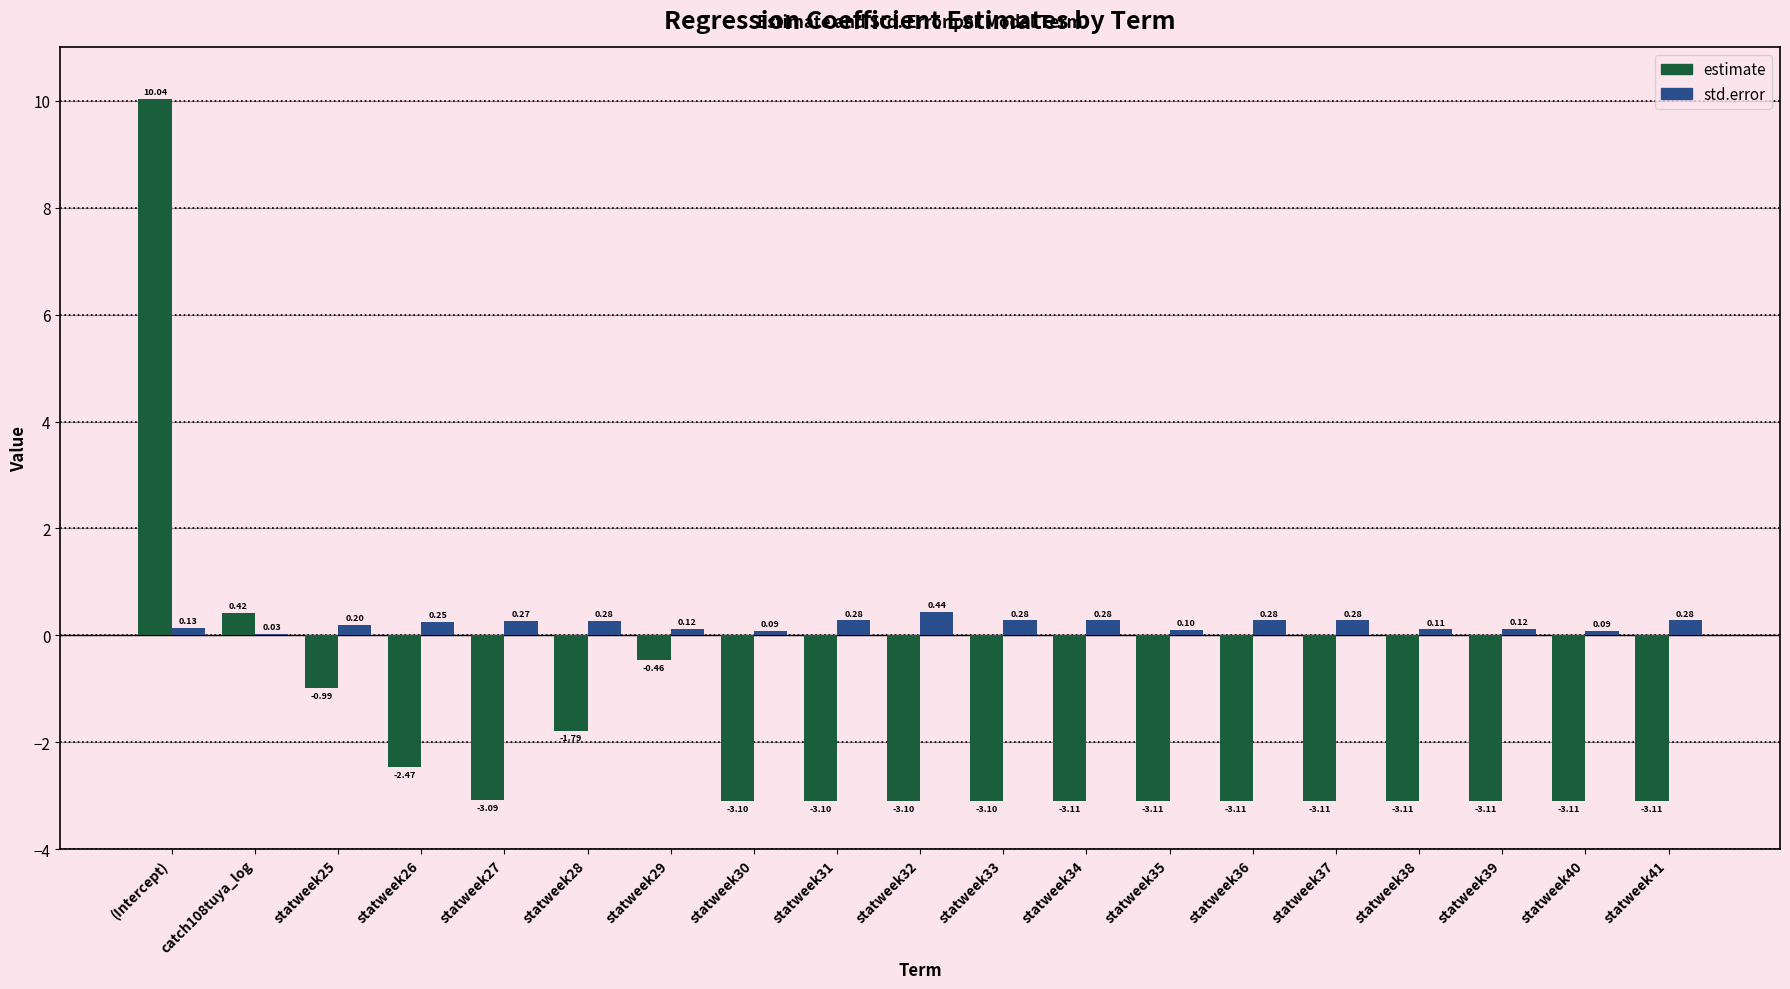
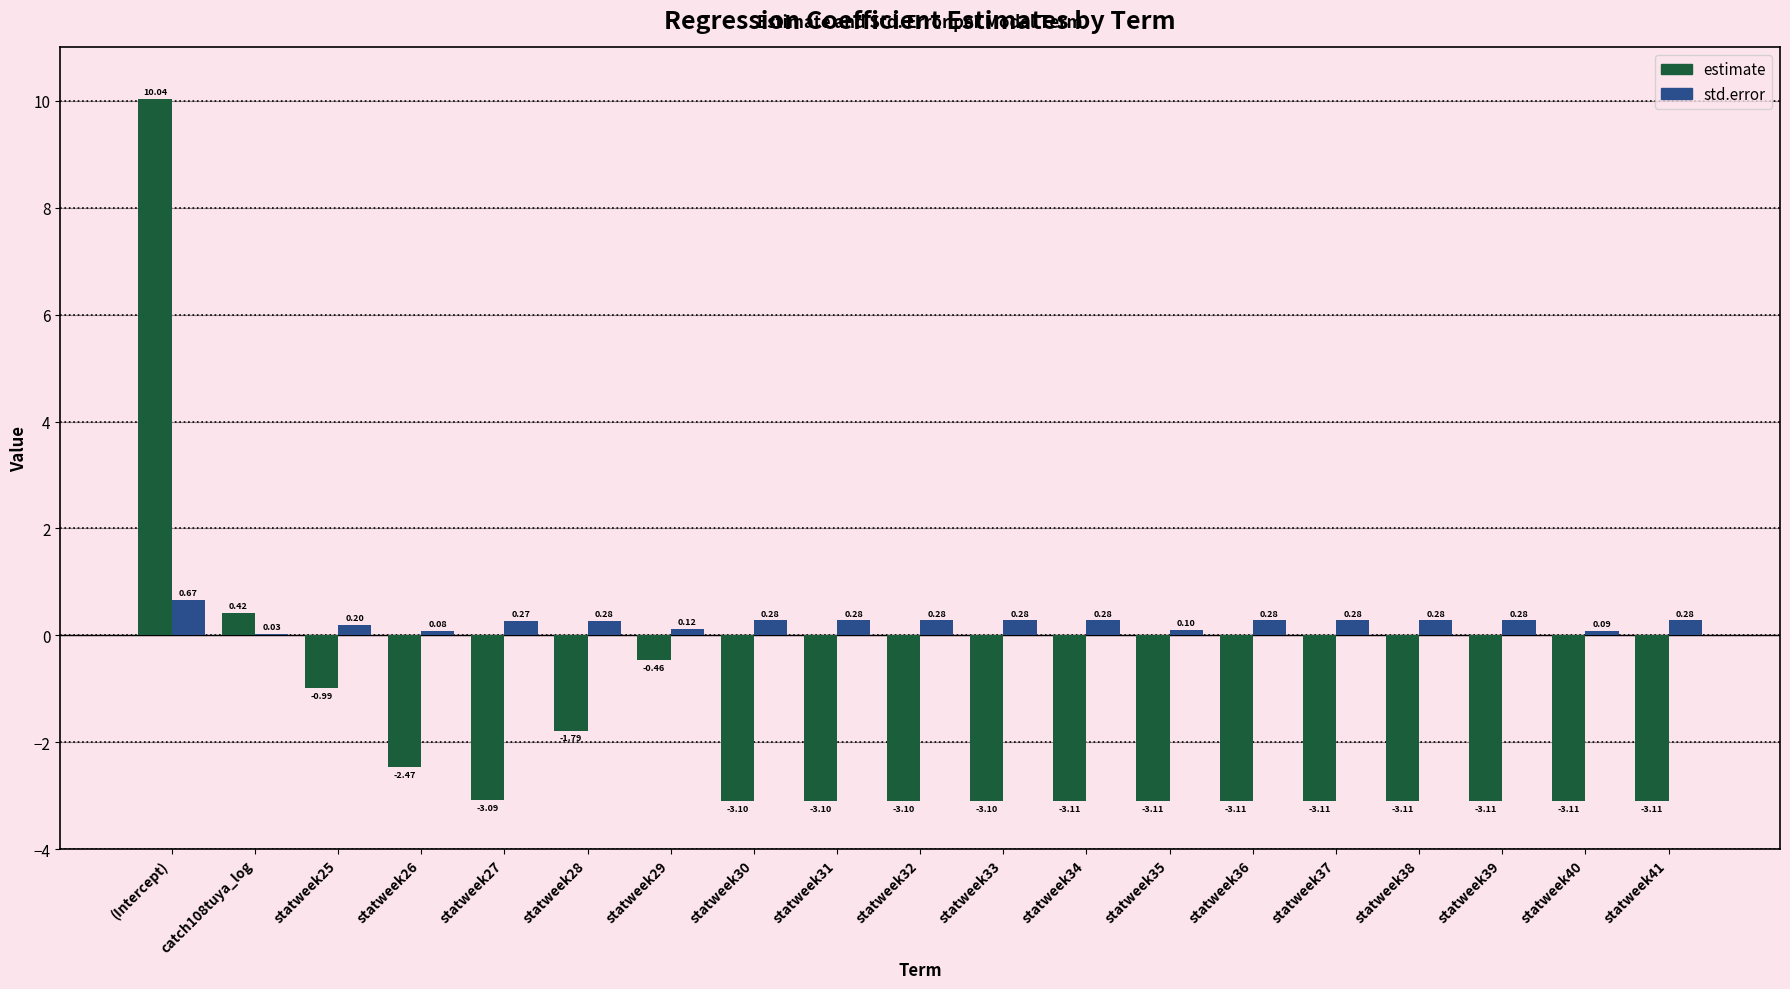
std.error, (Intercept): 0.13 -> 0.67
std.error, statweek26: 0.25 -> 0.08
std.error, statweek30: 0.09 -> 0.28
std.error, statweek32: 0.44 -> 0.28
std.error, statweek38: 0.11 -> 0.28
std.error, statweek39: 0.12 -> 0.28
